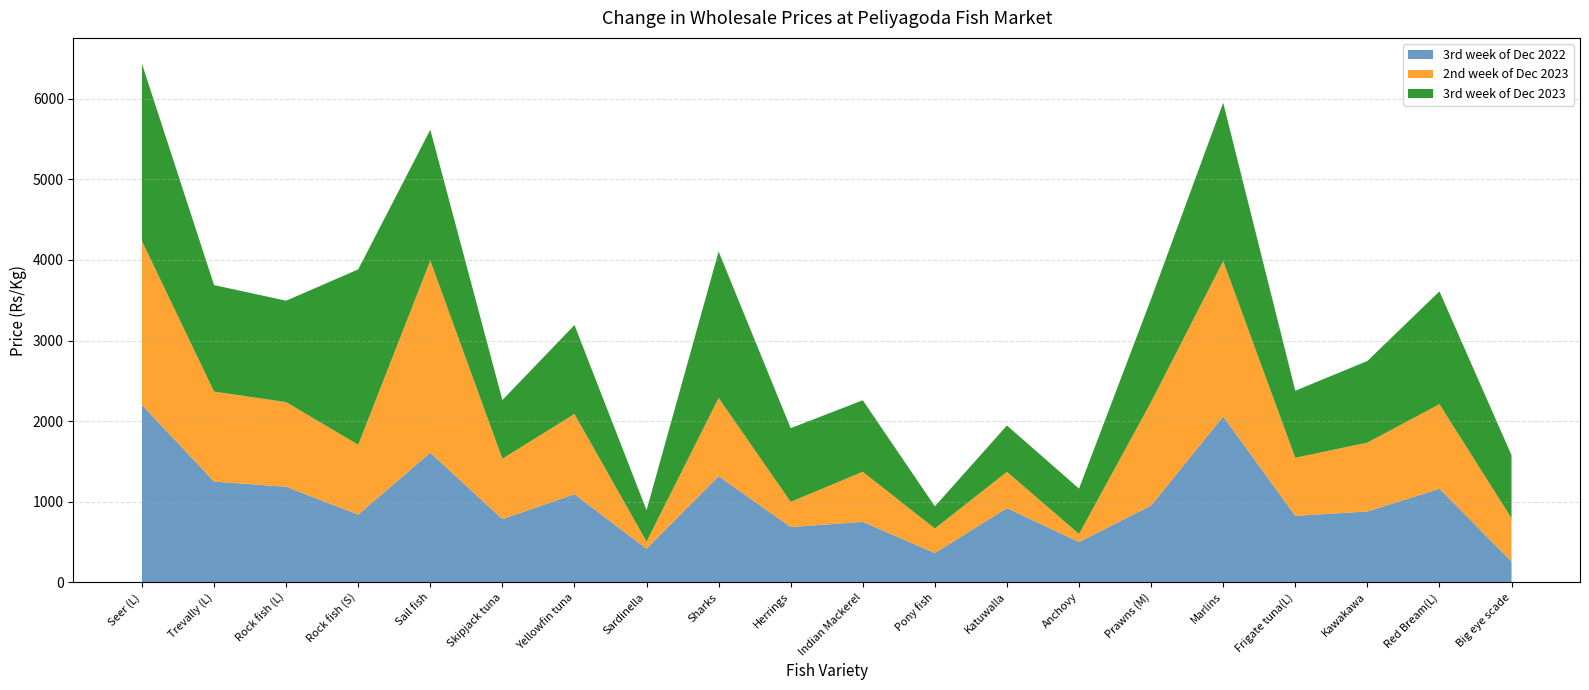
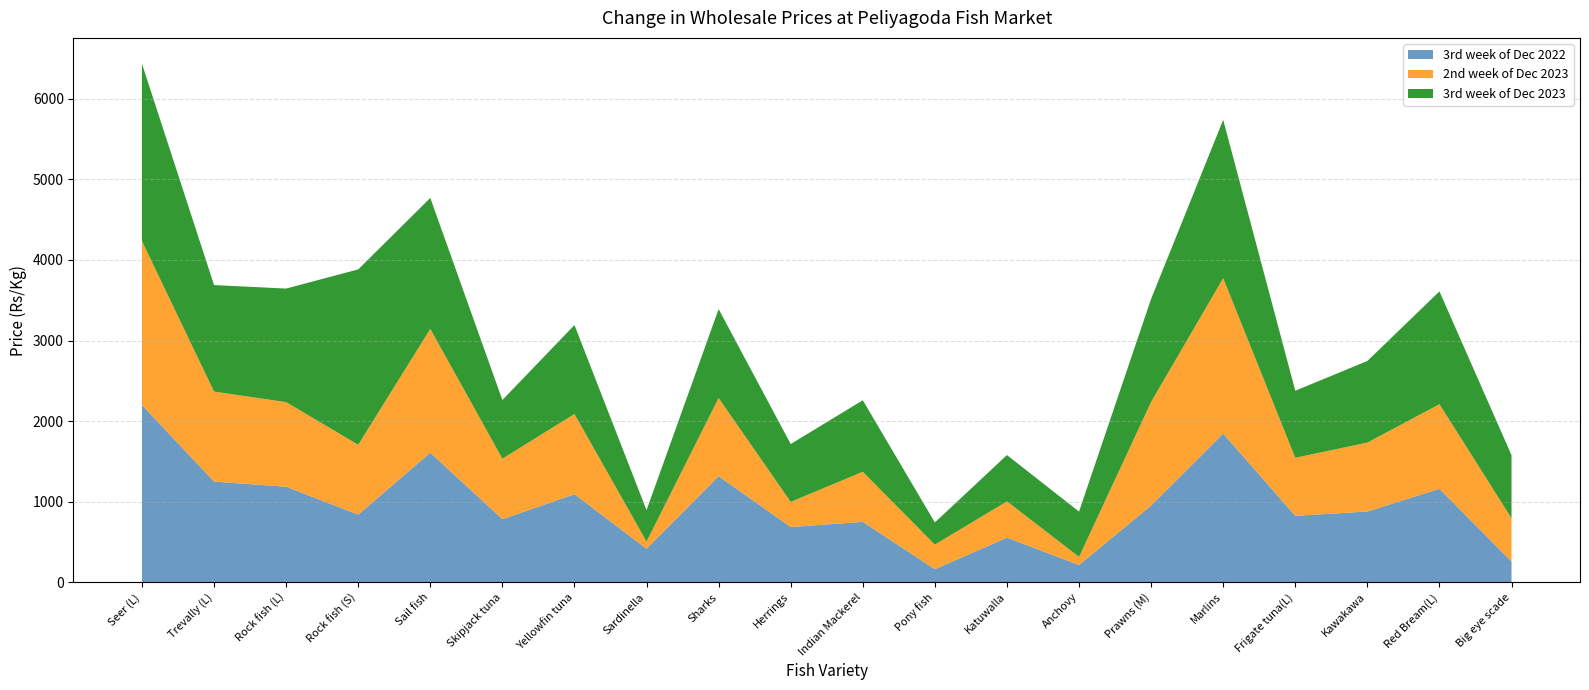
3rd week of Dec 2023, Rock fish (L): 1300 -> 1400
2nd week of Dec 2023, Sail fish: 2400 -> 1500
3rd week of Dec 2023, Sharks: 1800 -> 1100
3rd week of Dec 2023, Herrings: 900 -> 700
3rd week of Dec 2022, Pony fish: 400 -> 200
3rd week of Dec 2022, Katuwalla: 900 -> 600
3rd week of Dec 2022, Anchovy: 500 -> 200
3rd week of Dec 2022, Marlins: 2100 -> 1800
